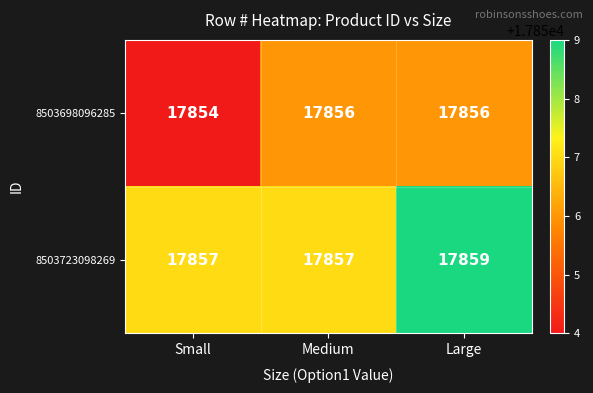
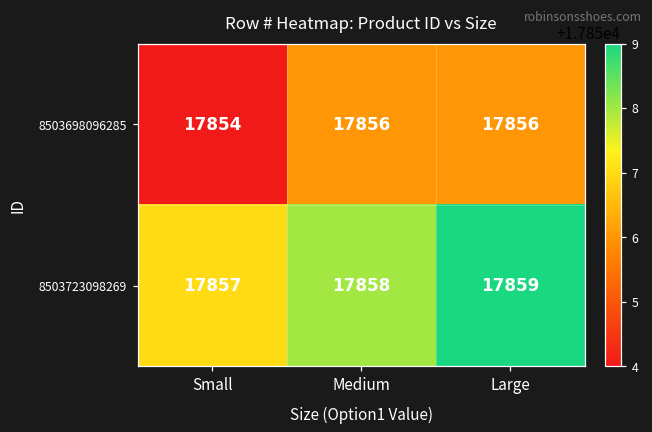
8503723098269, Medium: 17857 -> 17858
